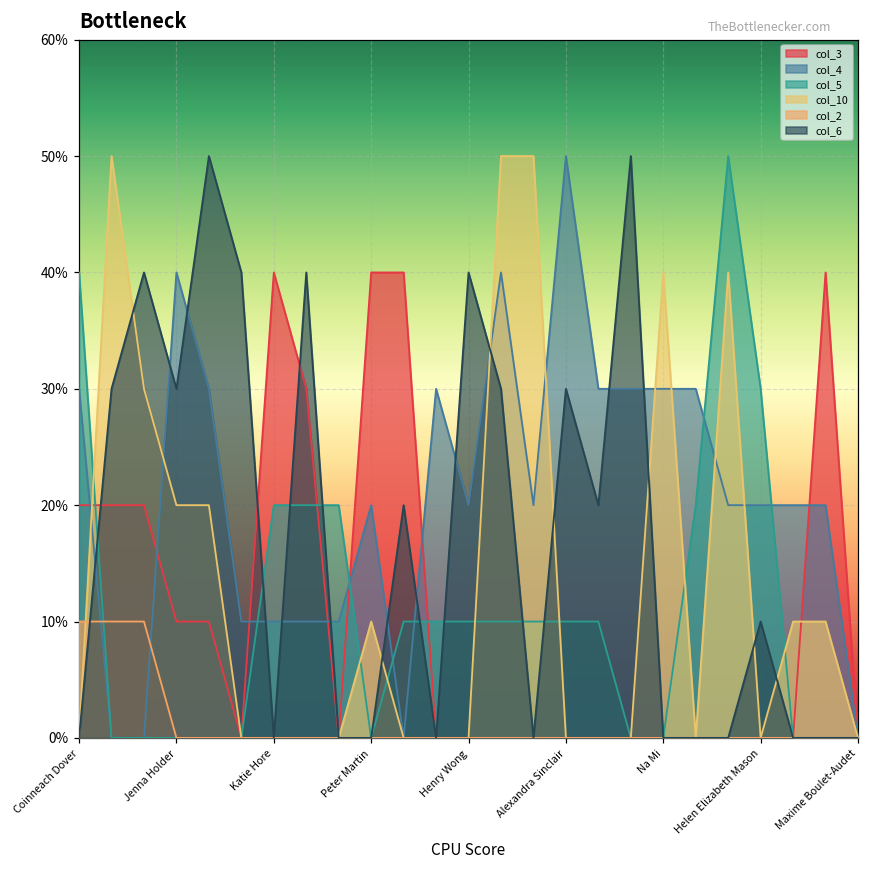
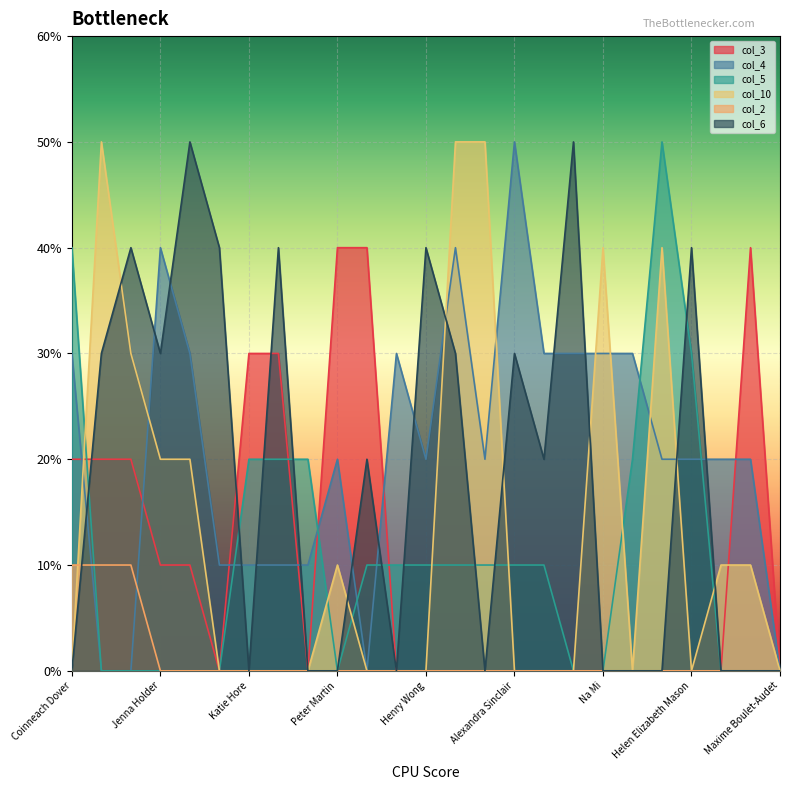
col_3, Katie Hore: 40.0% -> 30.0%
col_6, Helen Elizabeth Mason: 10.0% -> 40.0%
